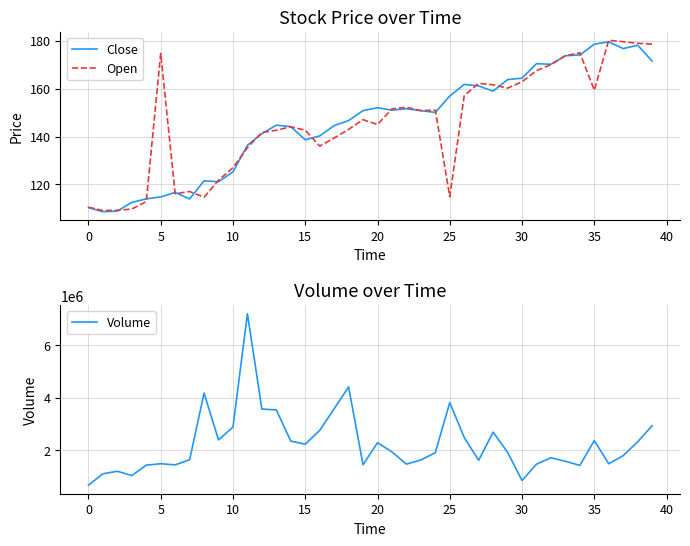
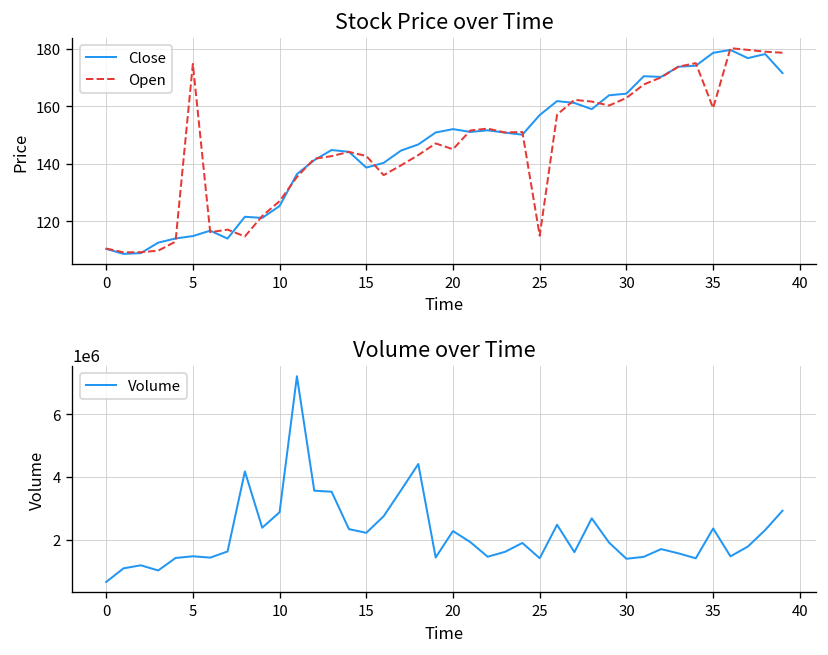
Volume over Time, 25: 3800000 -> 1400000
Volume over Time, 30: 800000 -> 1400000
